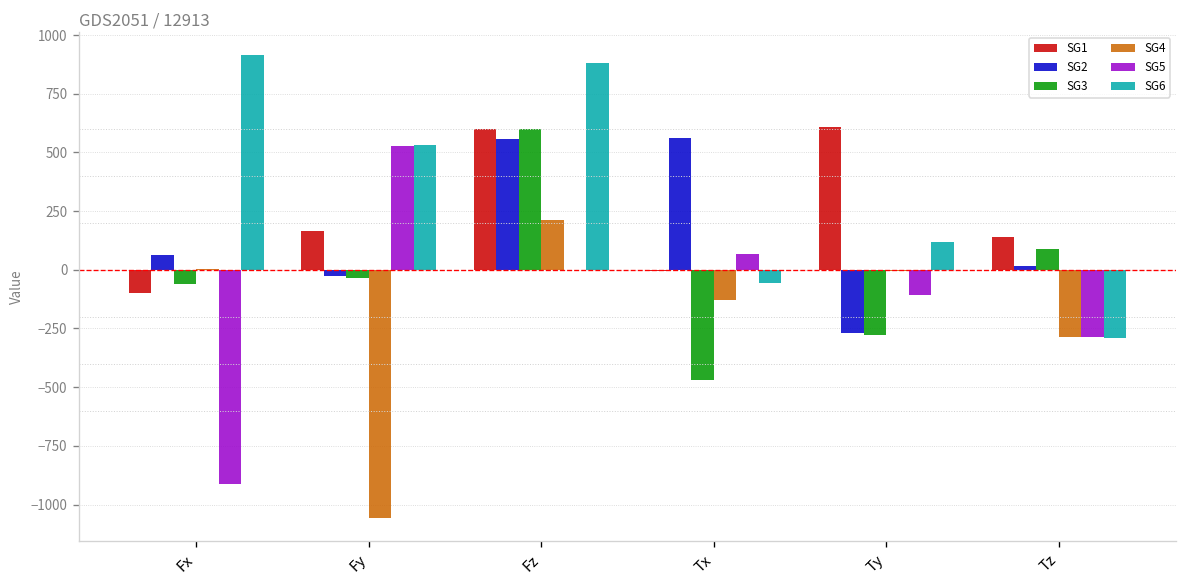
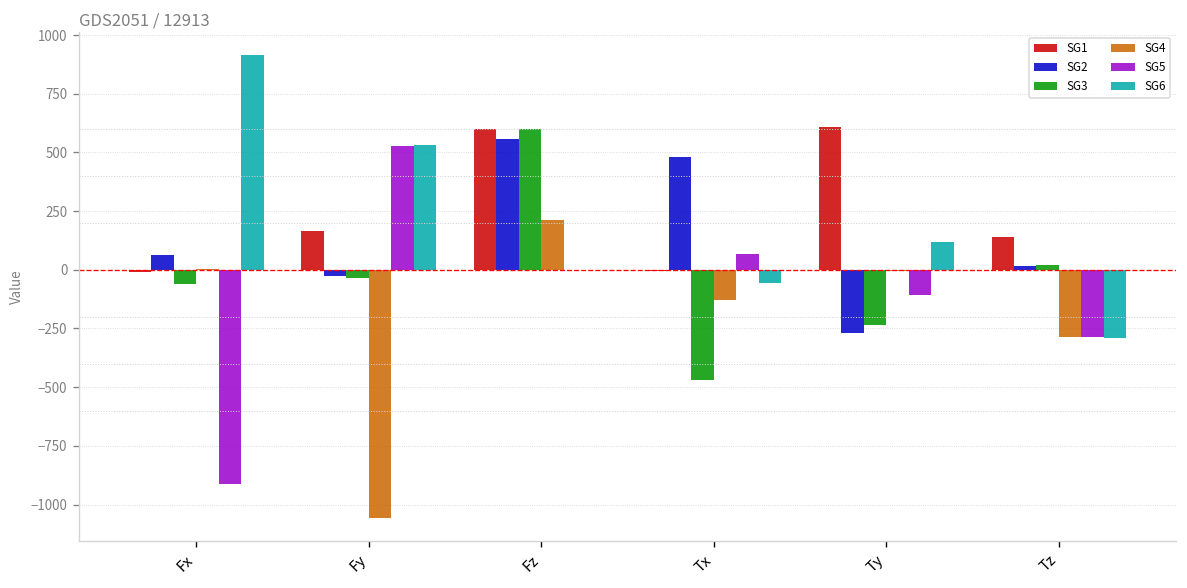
SG1, Fx: -100 -> -10
SG6, Fz: 880 -> 0
SG2, Tx: 560 -> 480
SG3, Ty: -280 -> -240
SG3, Tz: 90 -> 20
